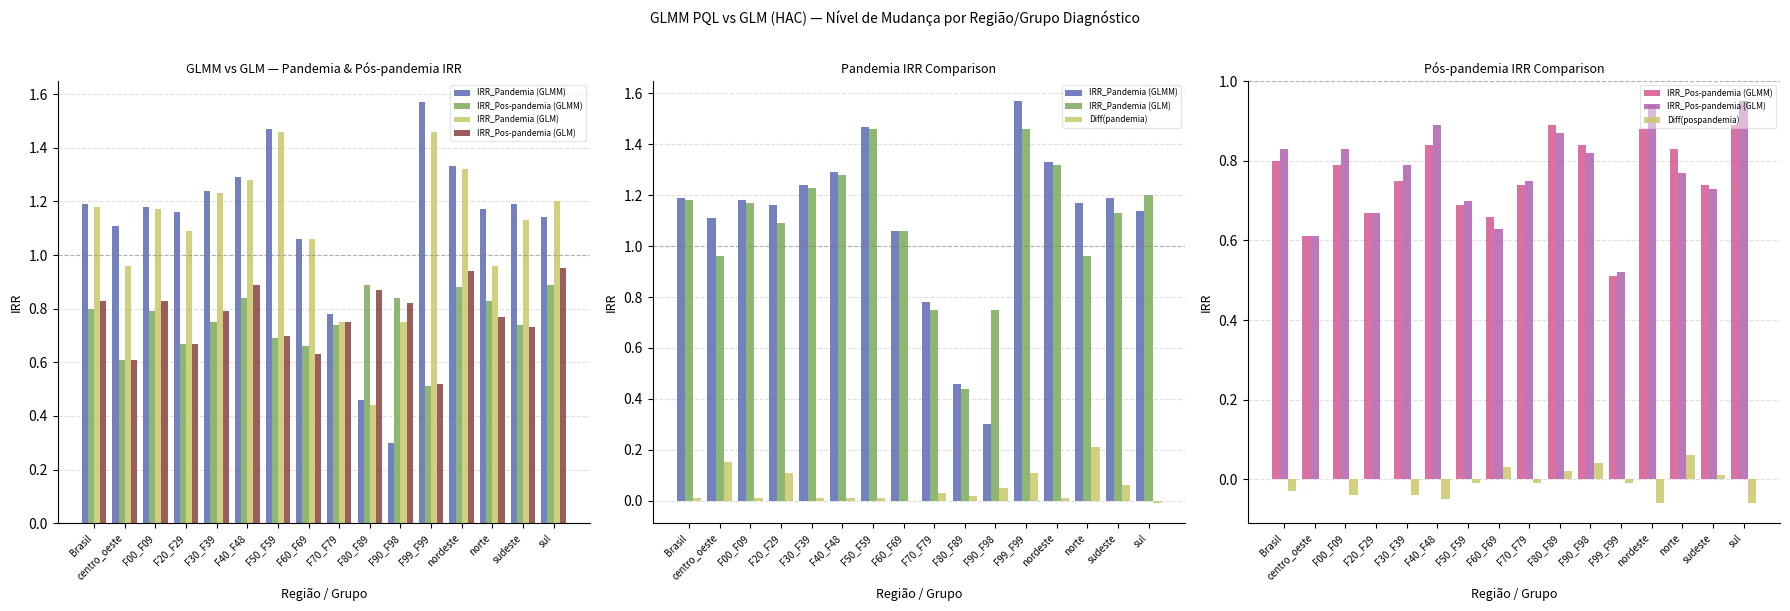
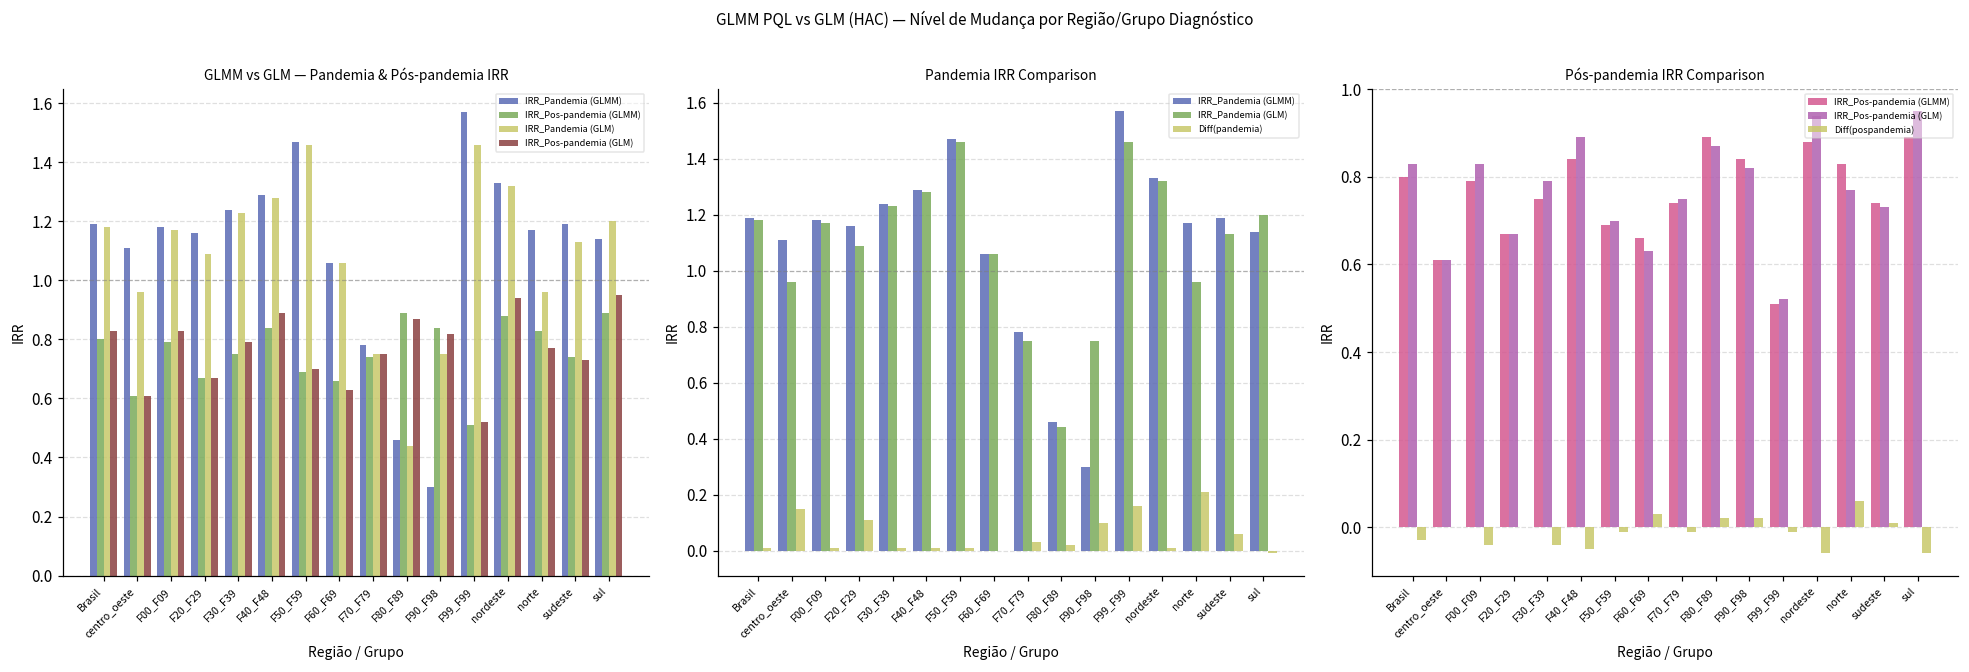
Pandemia IRR Comparison, Diff(pandemia), F90_F98: 0.05 -> 0.10
Pandemia IRR Comparison, Diff(pandemia), F99_F99: 0.11 -> 0.16
Pós-pandemia IRR Comparison, Diff(pospandemia), F90_F98: 0.04 -> 0.02
